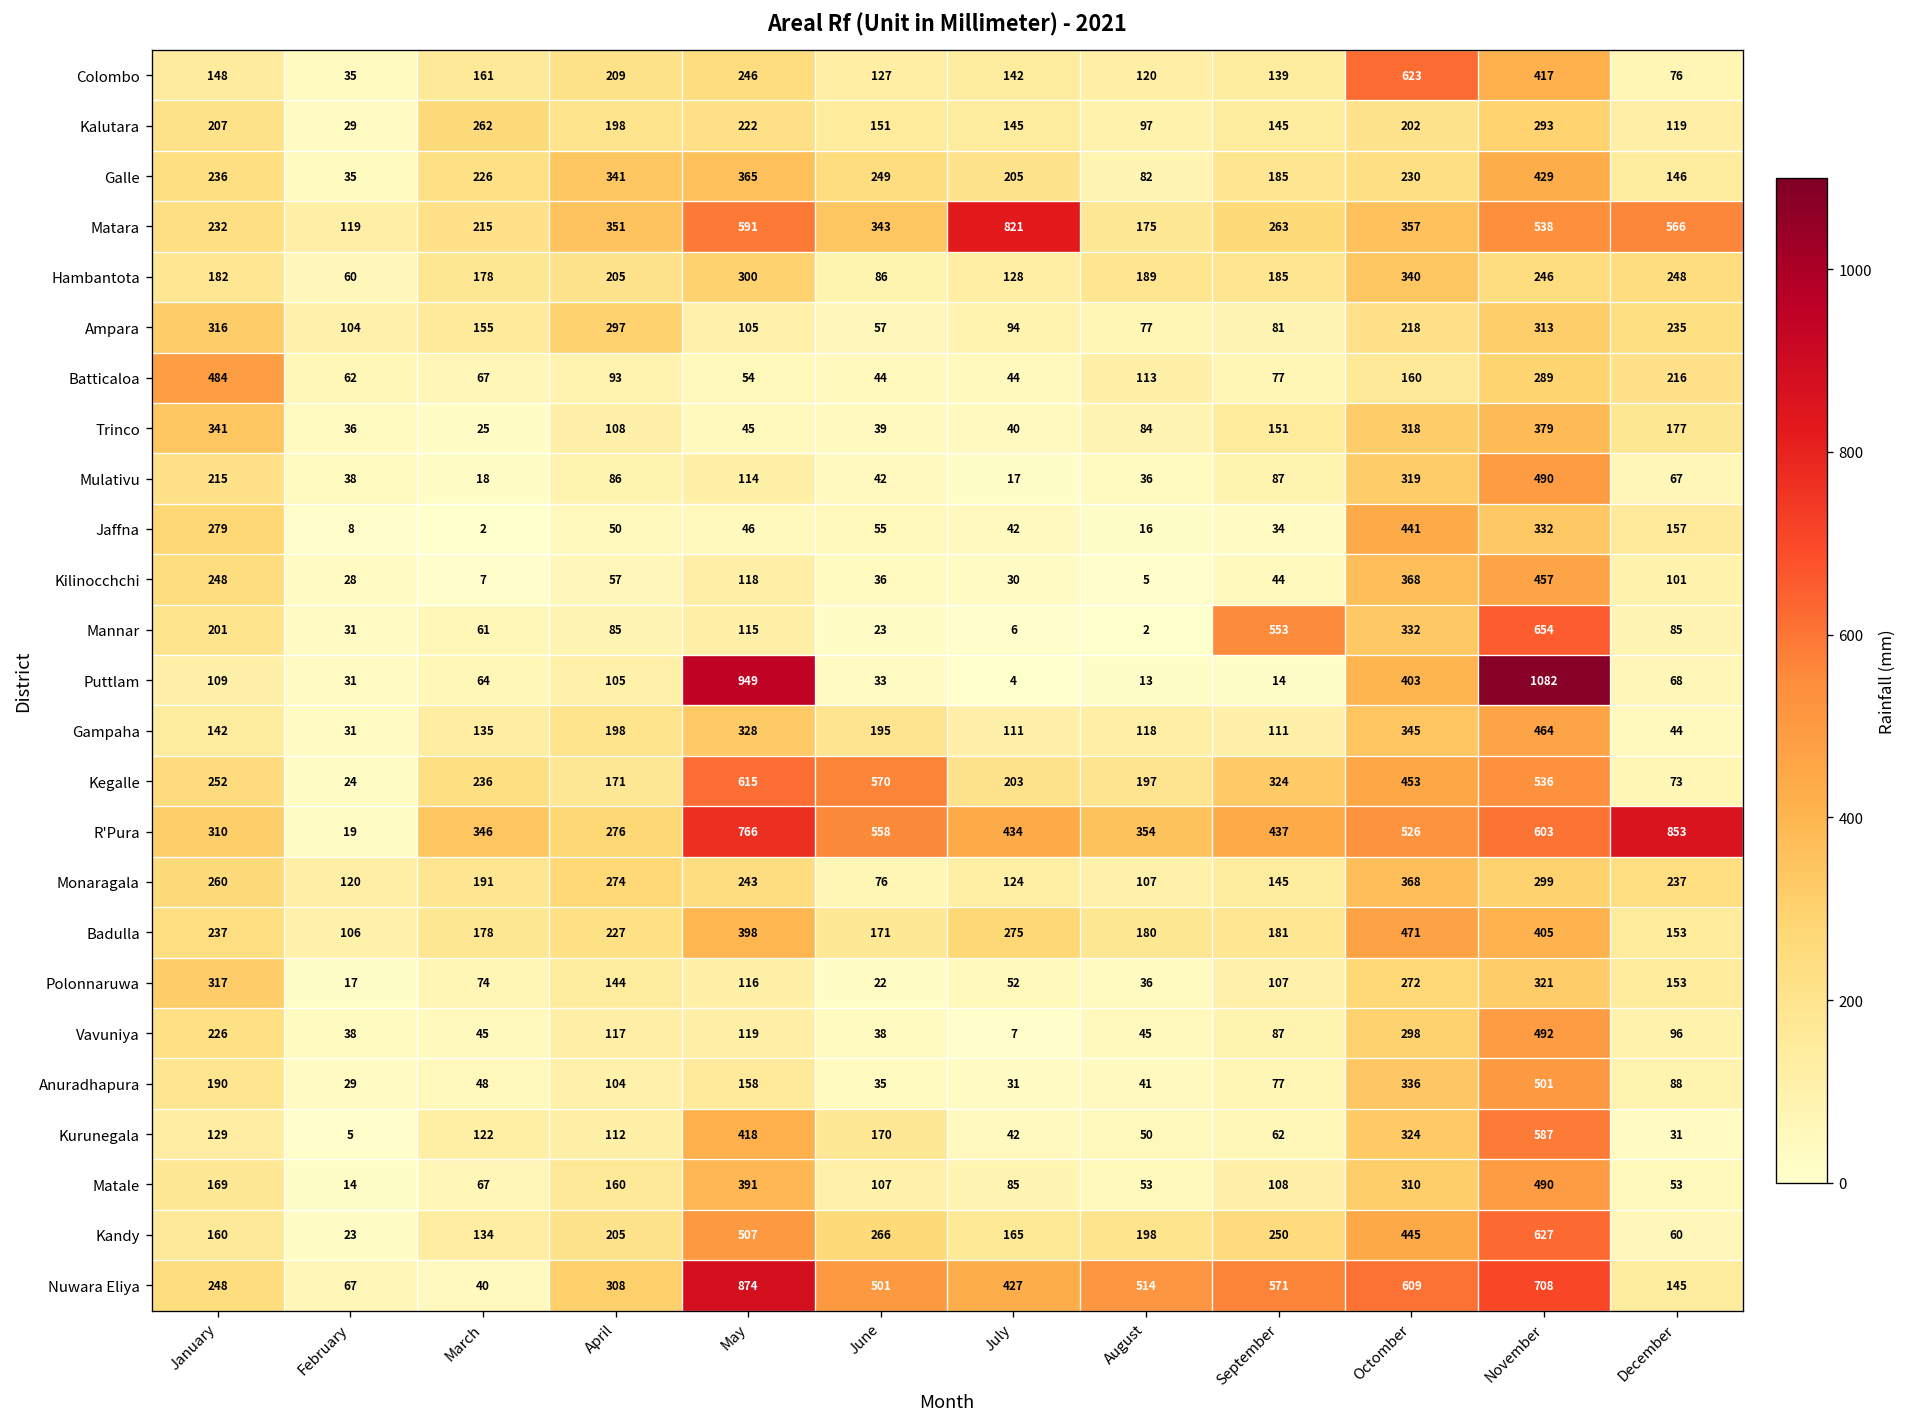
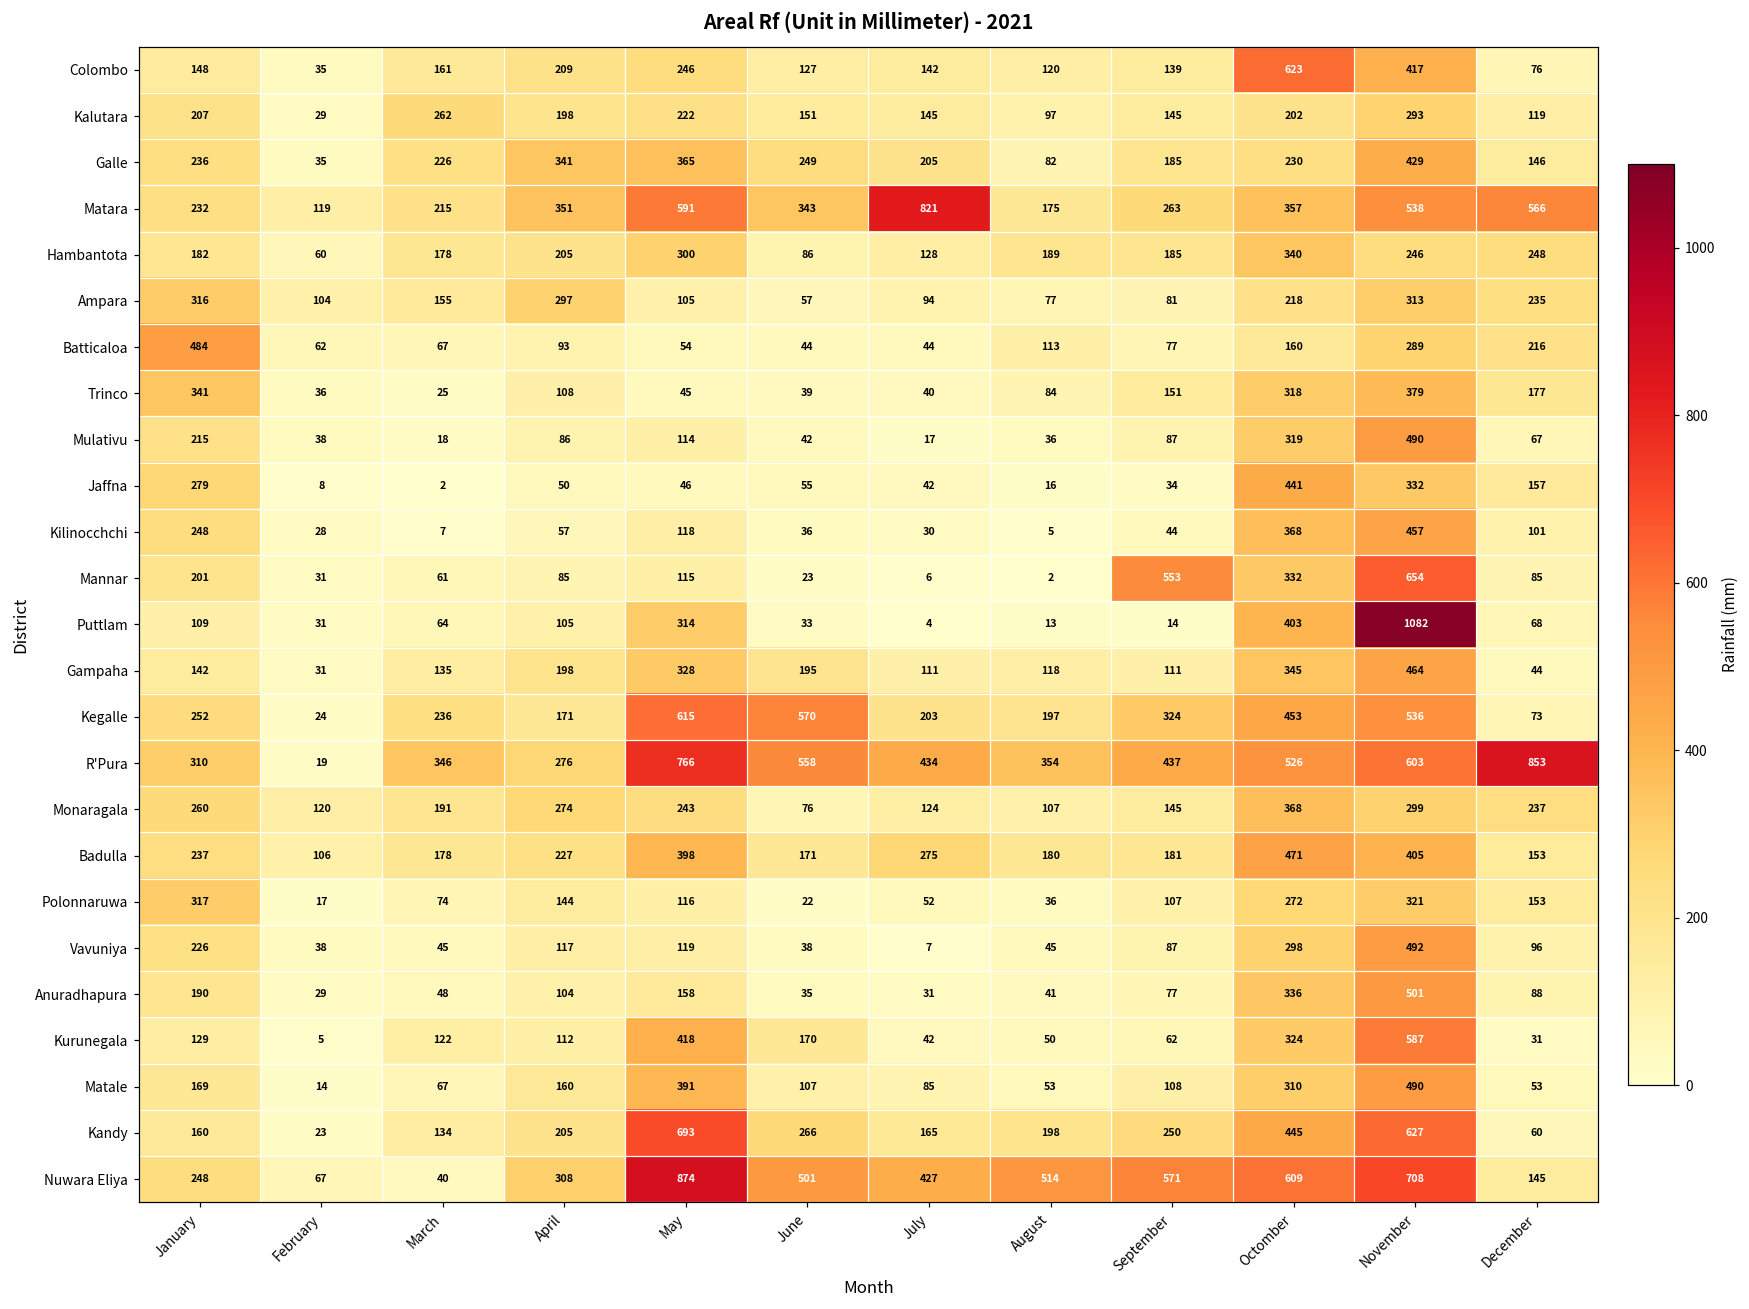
Puttlam, May: 949 -> 314
Kandy, May: 507 -> 693
